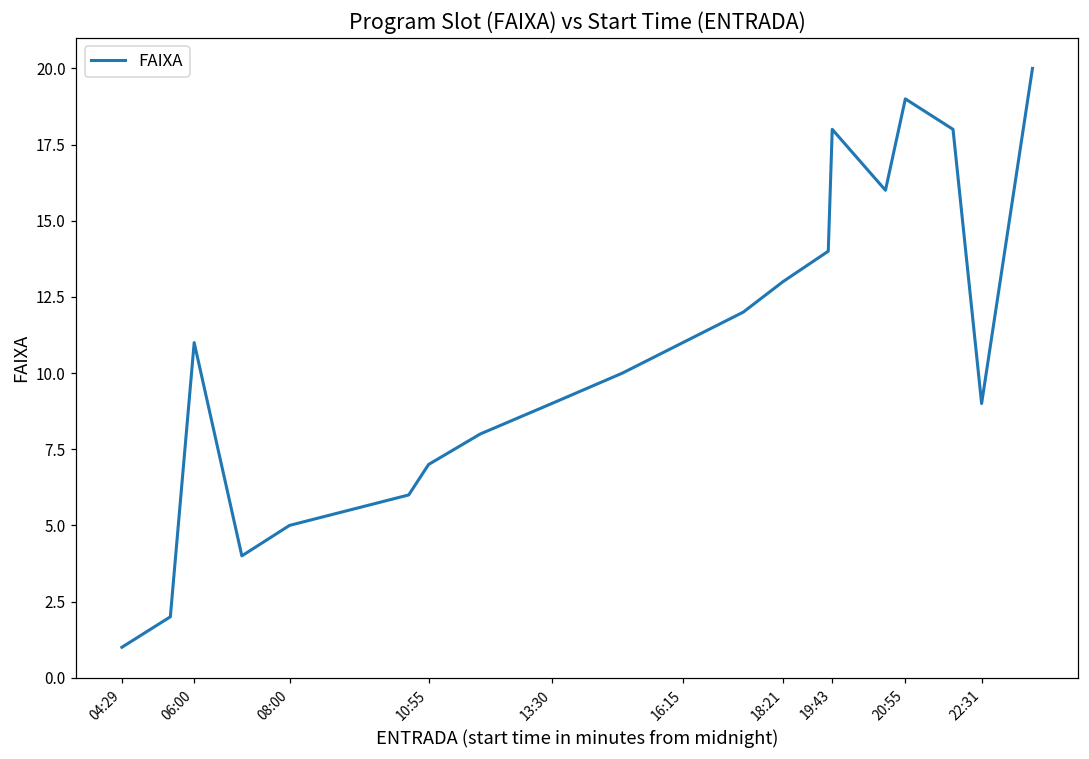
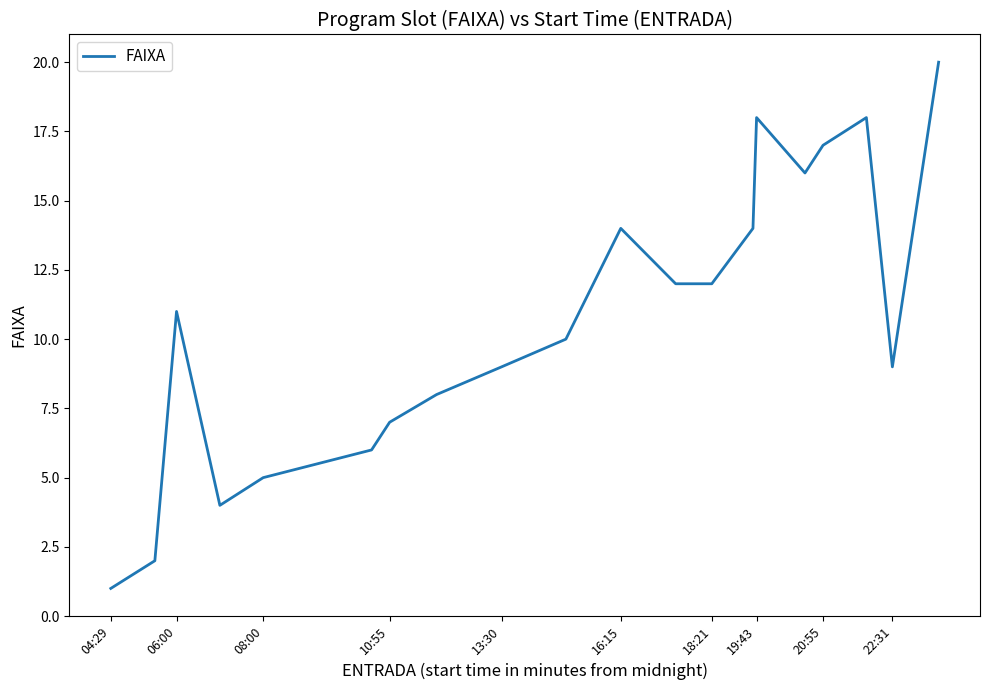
16:15: 11 -> 14
18:21: 13 -> 12
20:55: 19 -> 17
